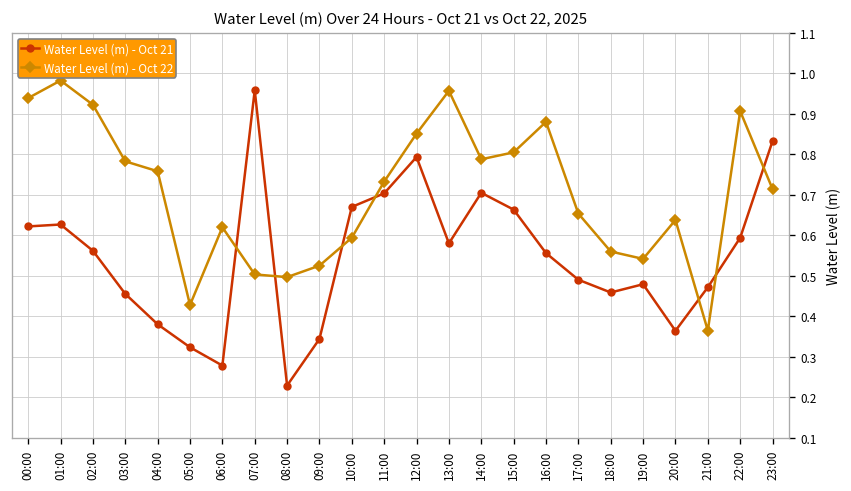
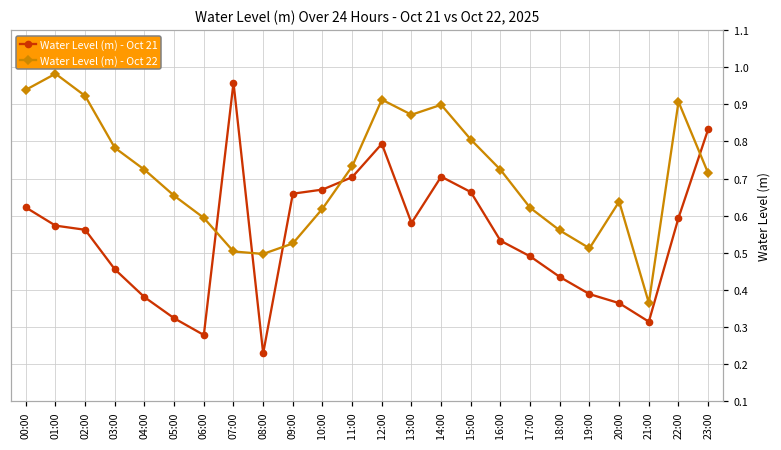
Water Level (m) - Oct 21, 01:00: 0.63 -> 0.57
Water Level (m) - Oct 22, 04:00: 0.76 -> 0.72
Water Level (m) - Oct 22, 05:00: 0.43 -> 0.65
Water Level (m) - Oct 22, 06:00: 0.62 -> 0.59
Water Level (m) - Oct 21, 09:00: 0.34 -> 0.66
Water Level (m) - Oct 22, 10:00: 0.59 -> 0.62
Water Level (m) - Oct 22, 12:00: 0.85 -> 0.91
Water Level (m) - Oct 22, 13:00: 0.96 -> 0.87
Water Level (m) - Oct 22, 14:00: 0.79 -> 0.90
Water Level (m) - Oct 21, 16:00: 0.56 -> 0.53
Water Level (m) - Oct 22, 16:00: 0.88 -> 0.72
Water Level (m) - Oct 22, 17:00: 0.65 -> 0.62
Water Level (m) - Oct 21, 18:00: 0.46 -> 0.43
Water Level (m) - Oct 21, 19:00: 0.48 -> 0.39
Water Level (m) - Oct 22, 19:00: 0.54 -> 0.51
Water Level (m) - Oct 21, 21:00: 0.47 -> 0.31
